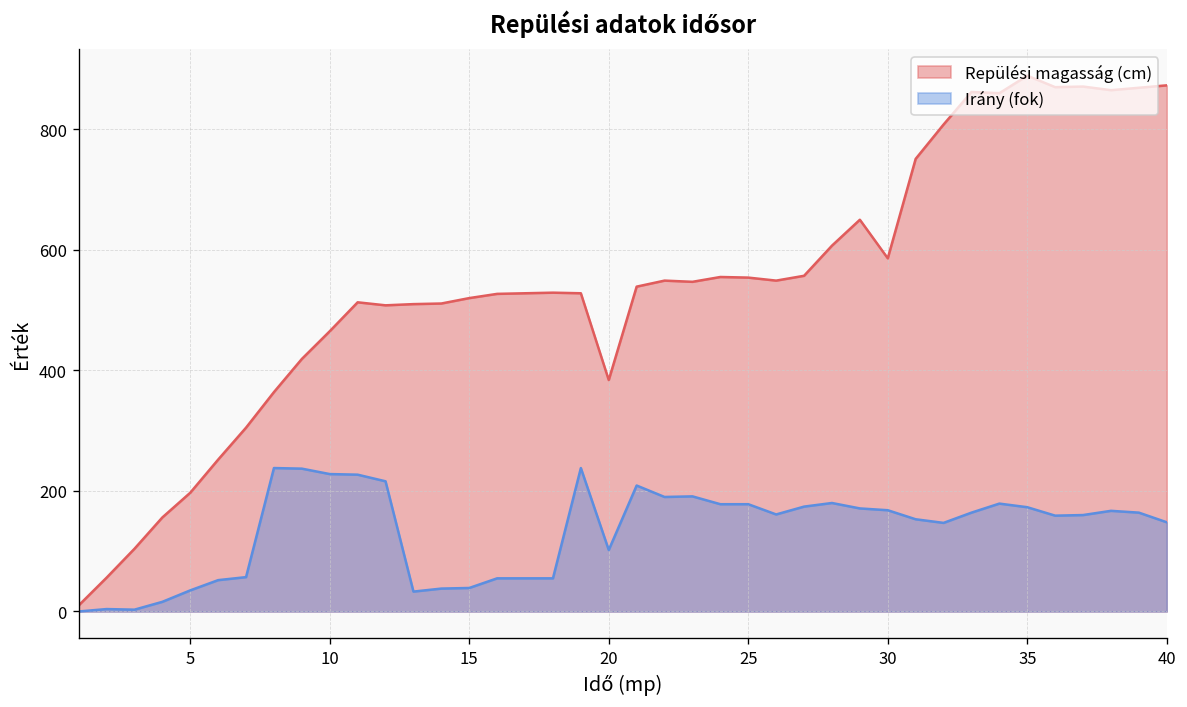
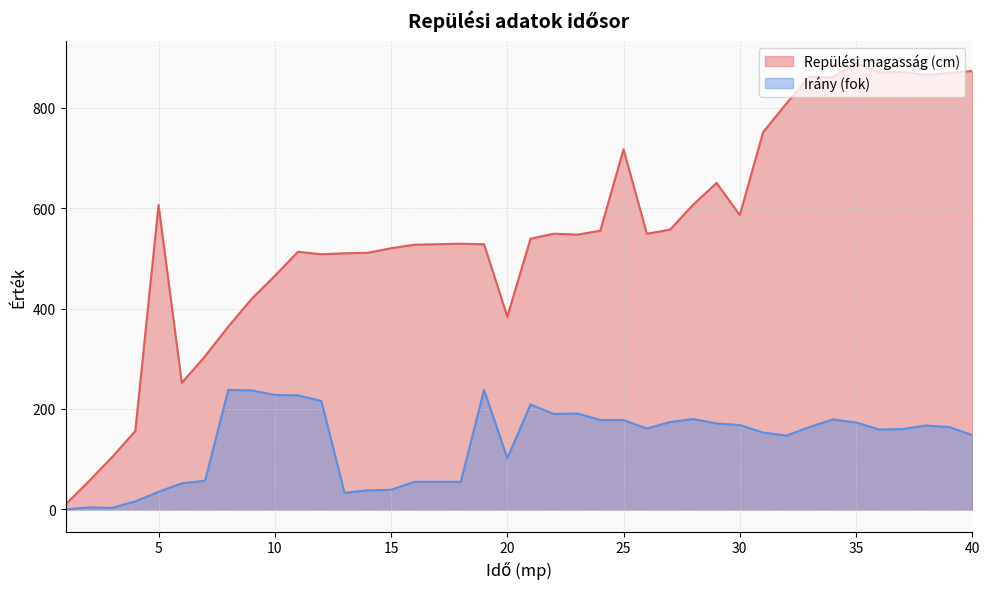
Repülési magasság (cm), 5: 200 -> 610
Repülési magasság (cm), 25: 550 -> 720
